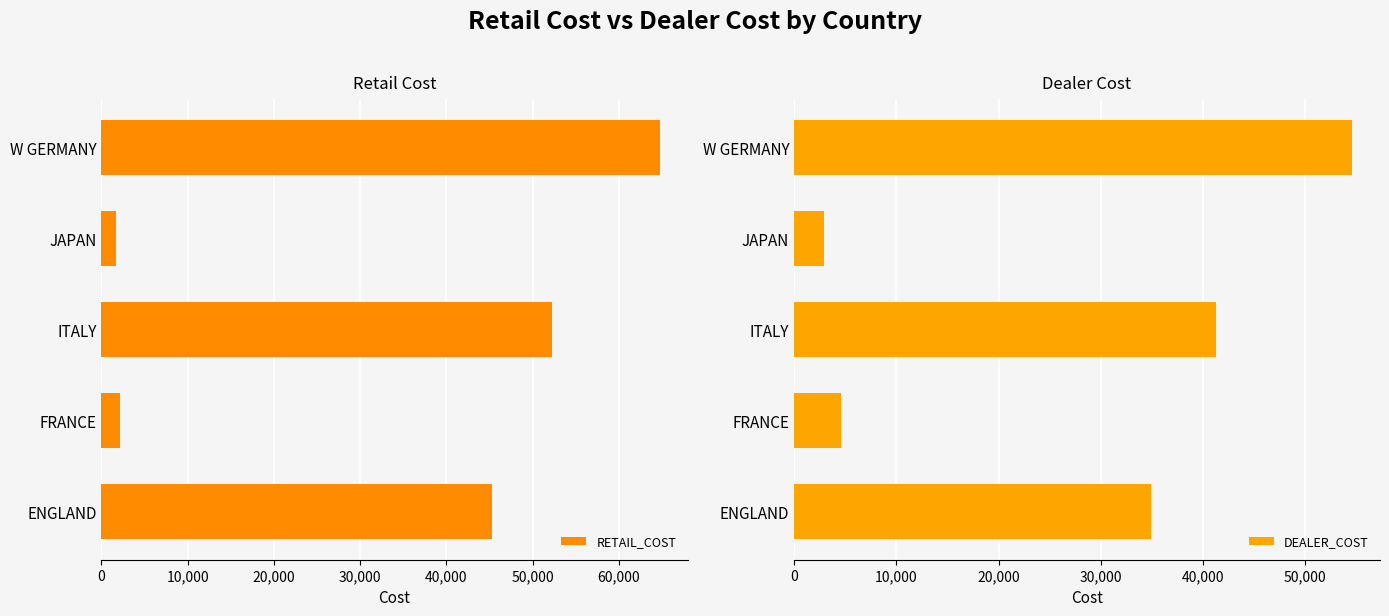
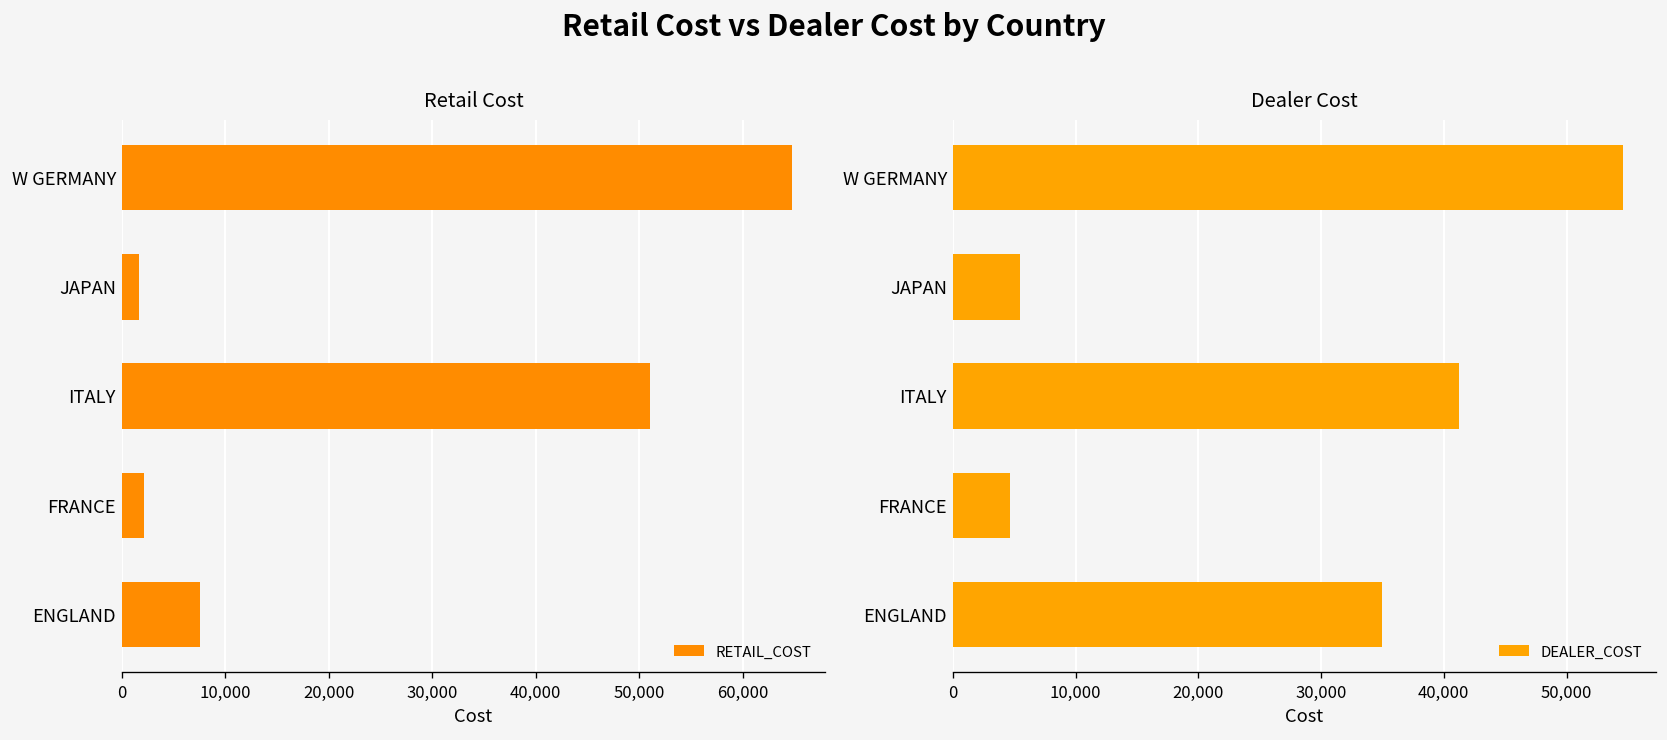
Retail Cost, ITALY: 52,000 -> 51,000
Retail Cost, ENGLAND: 45,000 -> 8,000
Dealer Cost, JAPAN: 2,900 -> 5,500
